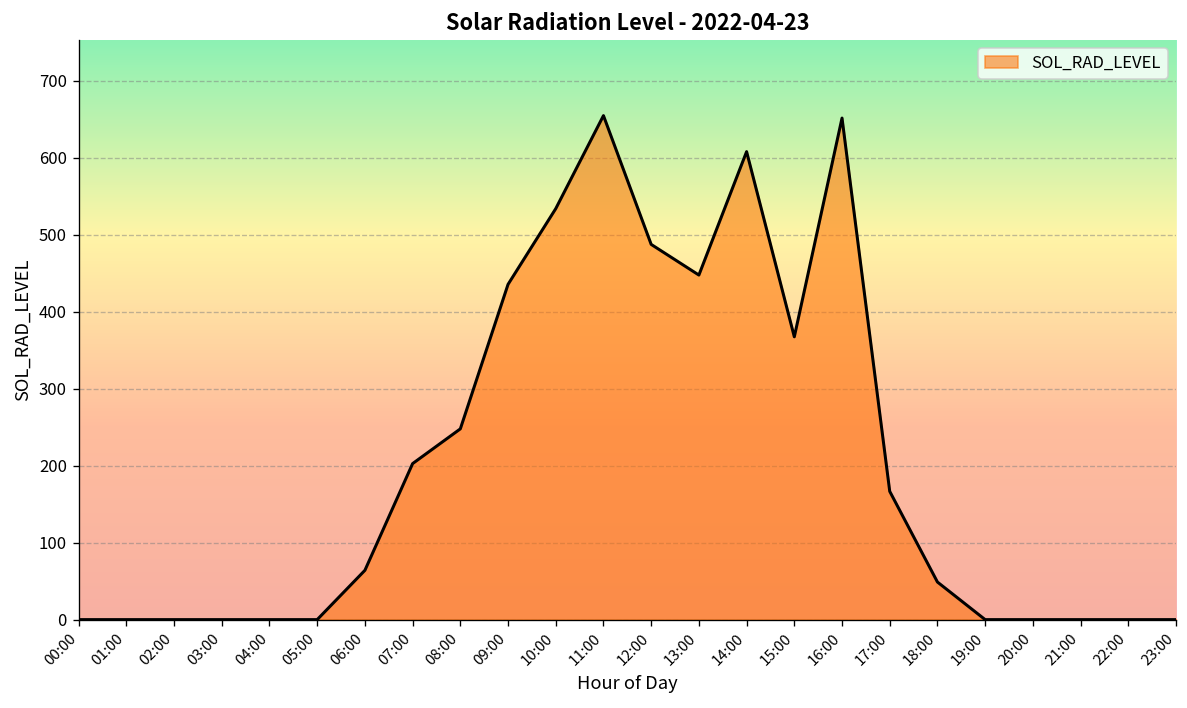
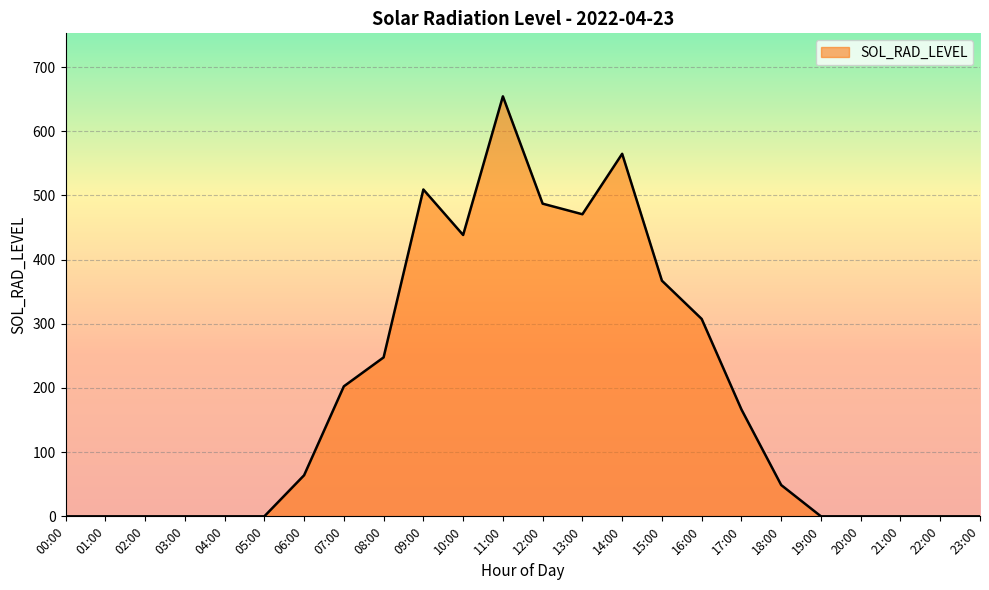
09:00: 440 -> 510
10:00: 530 -> 440
13:00: 450 -> 470
14:00: 610 -> 560
16:00: 650 -> 310
